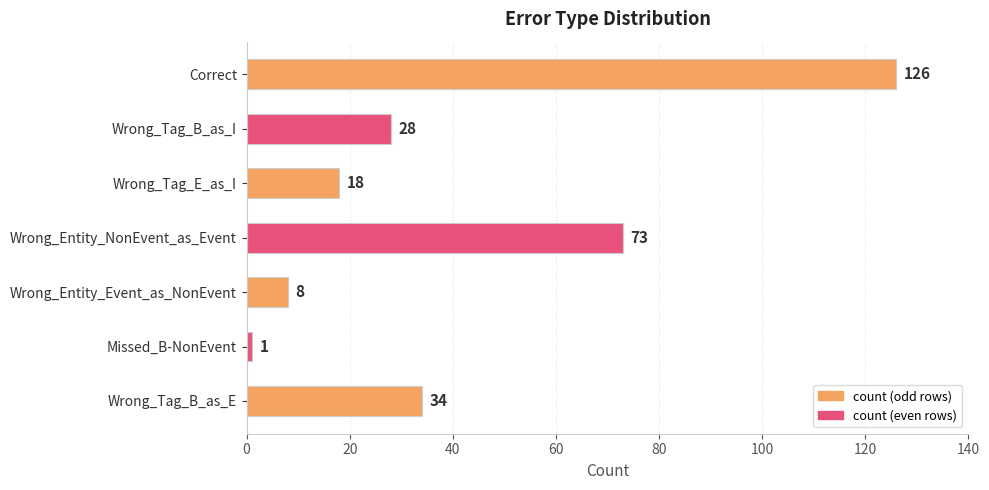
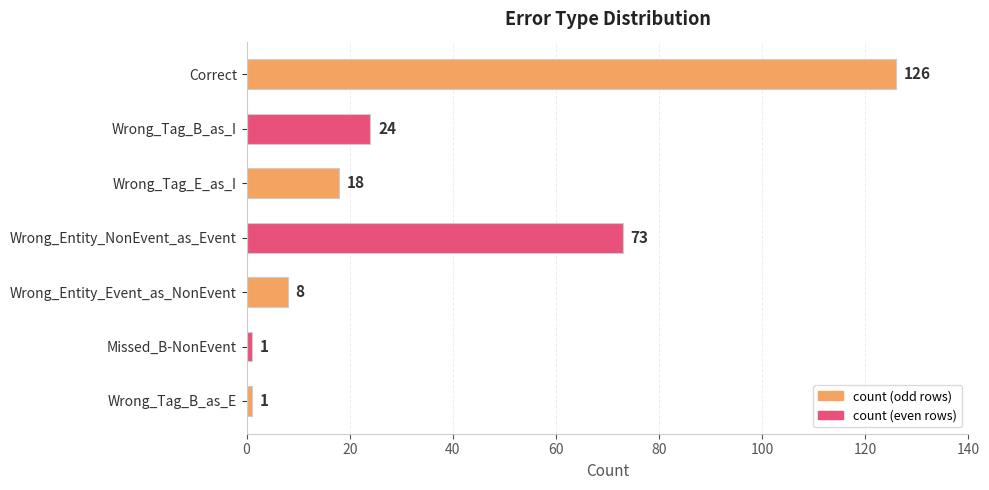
Wrong_Tag_B_as_I: 28 -> 24
Wrong_Tag_B_as_E: 34 -> 1
